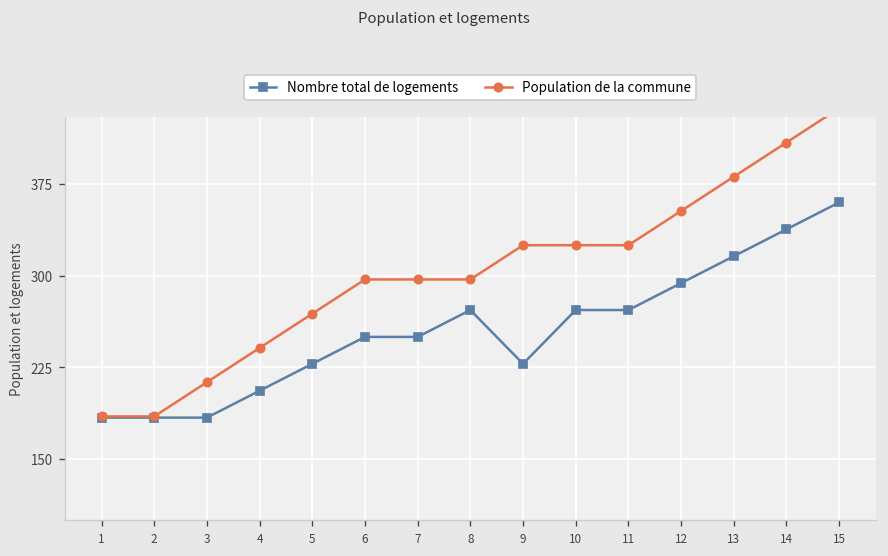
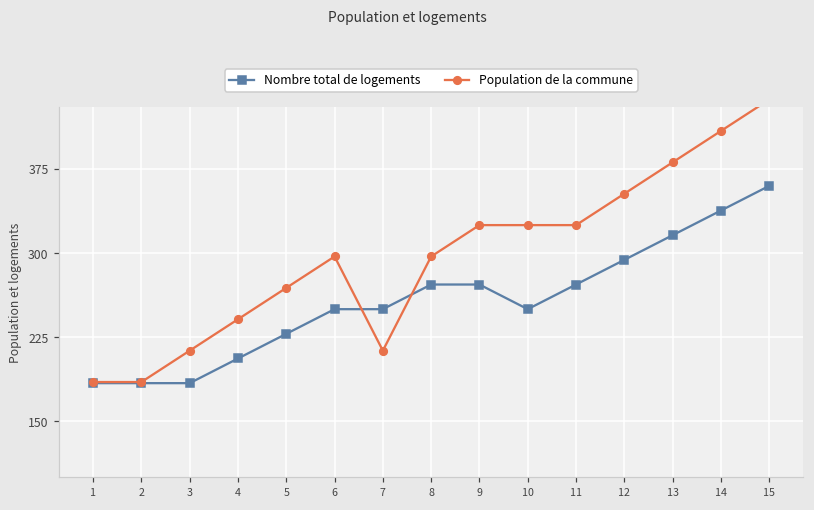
Population de la commune, 7: 297 -> 213
Nombre total de logements, 9: 228 -> 272
Nombre total de logements, 10: 272 -> 250
